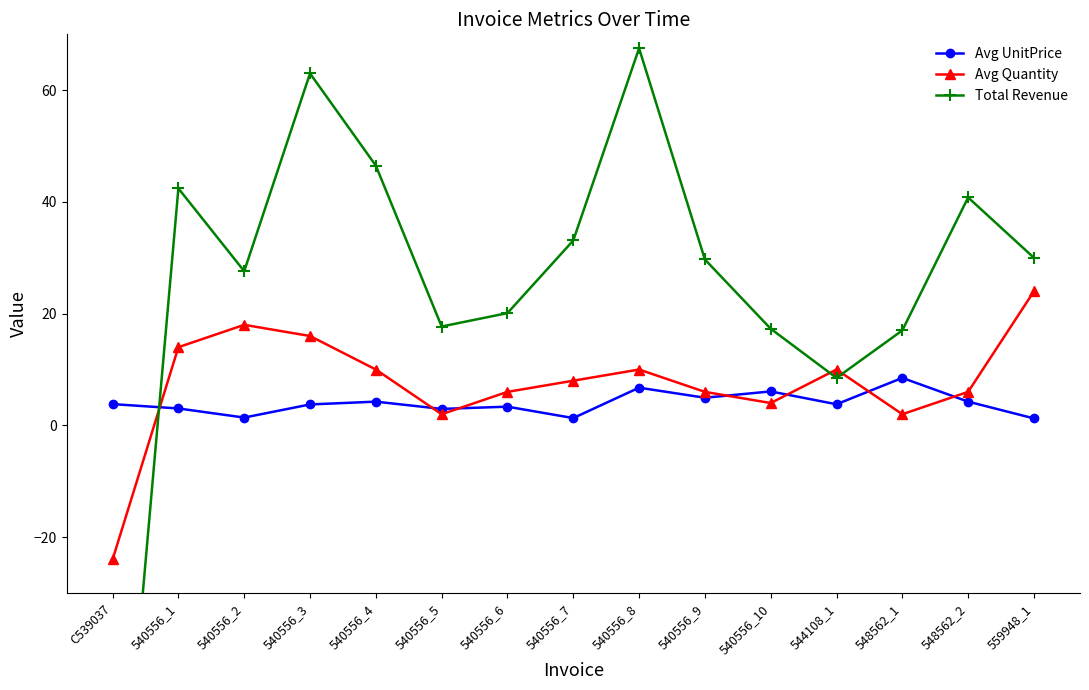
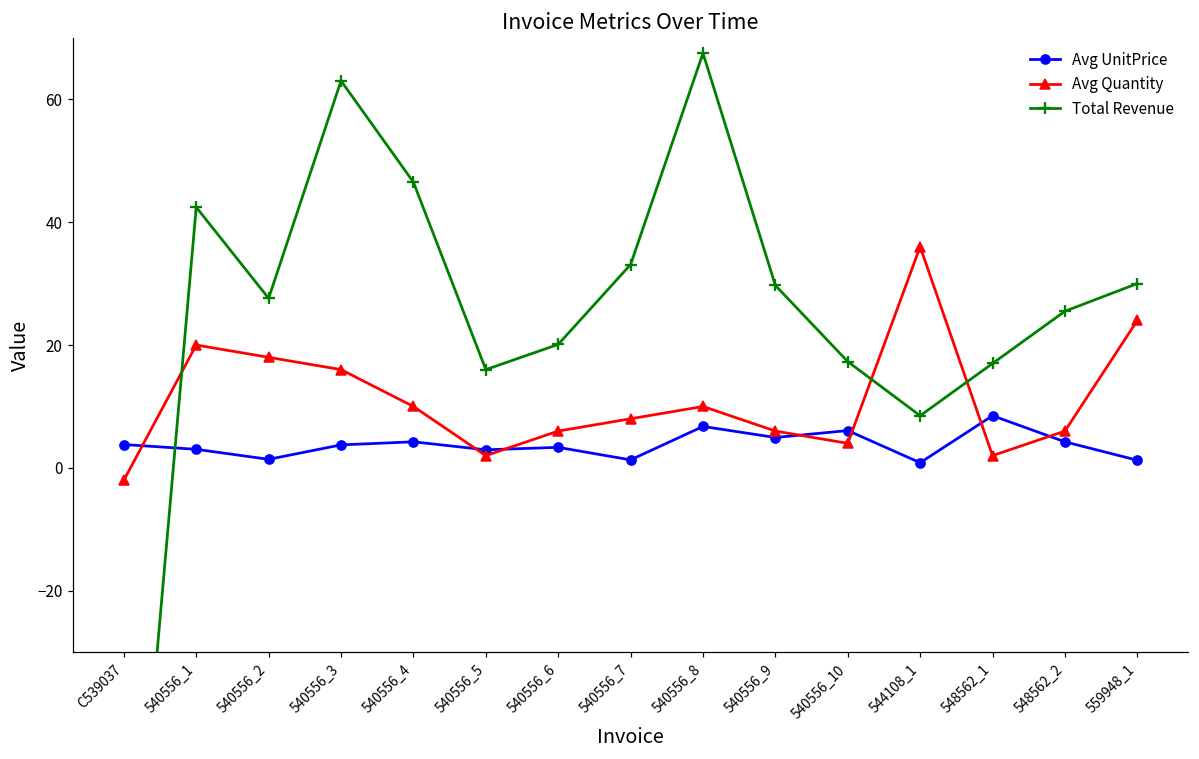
Avg Quantity, C539037: -24 -> -2
Avg Quantity, 540556_1: 14 -> 20
Total Revenue, 540556_5: 18 -> 16
Avg UnitPrice, 544108_1: 4 -> 1
Avg Quantity, 544108_1: 10 -> 36
Total Revenue, 548562_2: 41 -> 26
